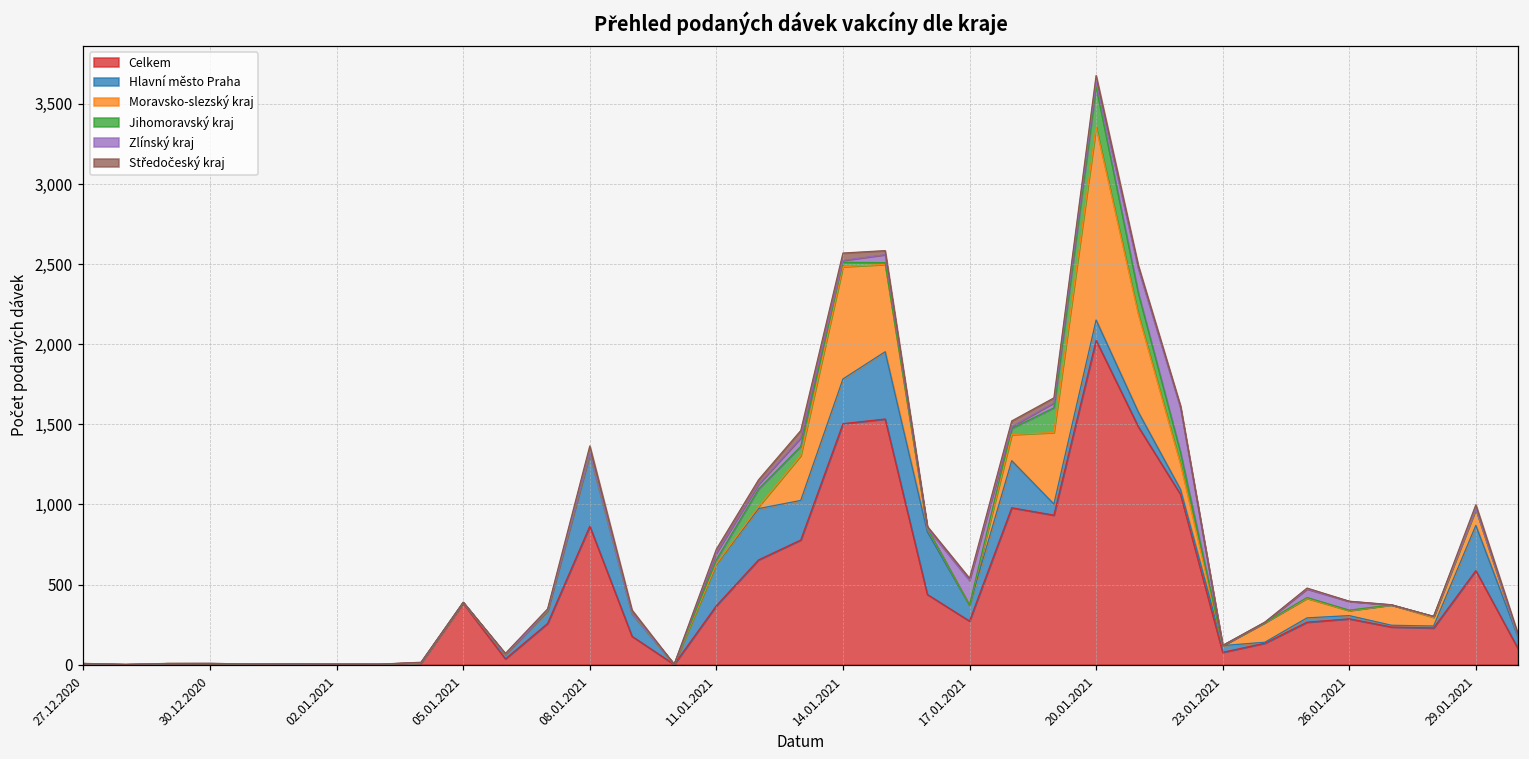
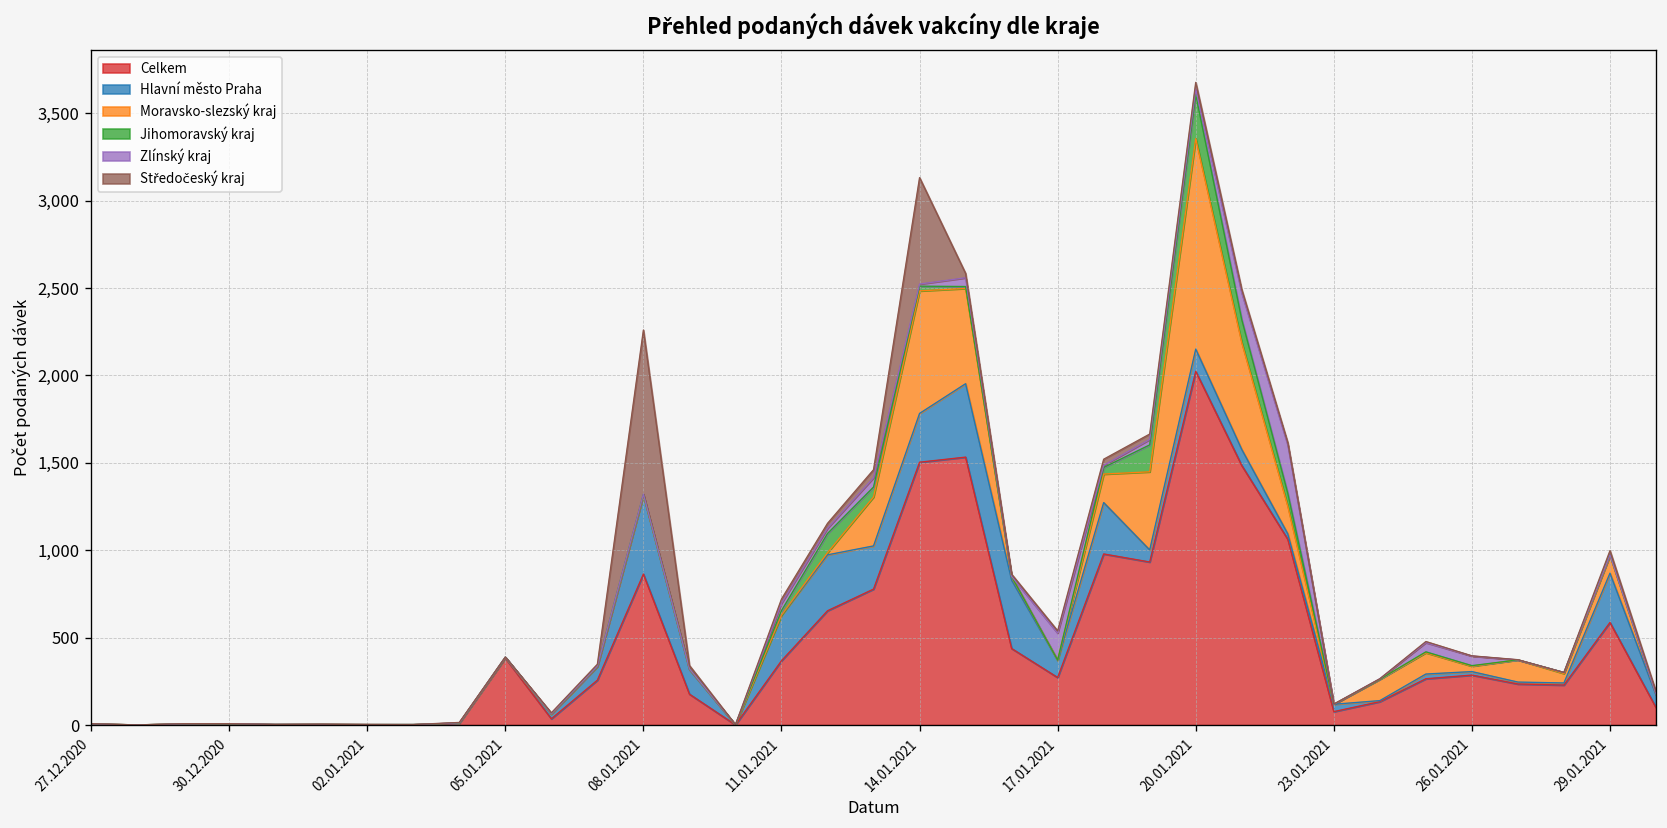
Středočeský kraj, 08.01.2021: 40 -> 940
Středočeský kraj, 14.01.2021: 50 -> 610
